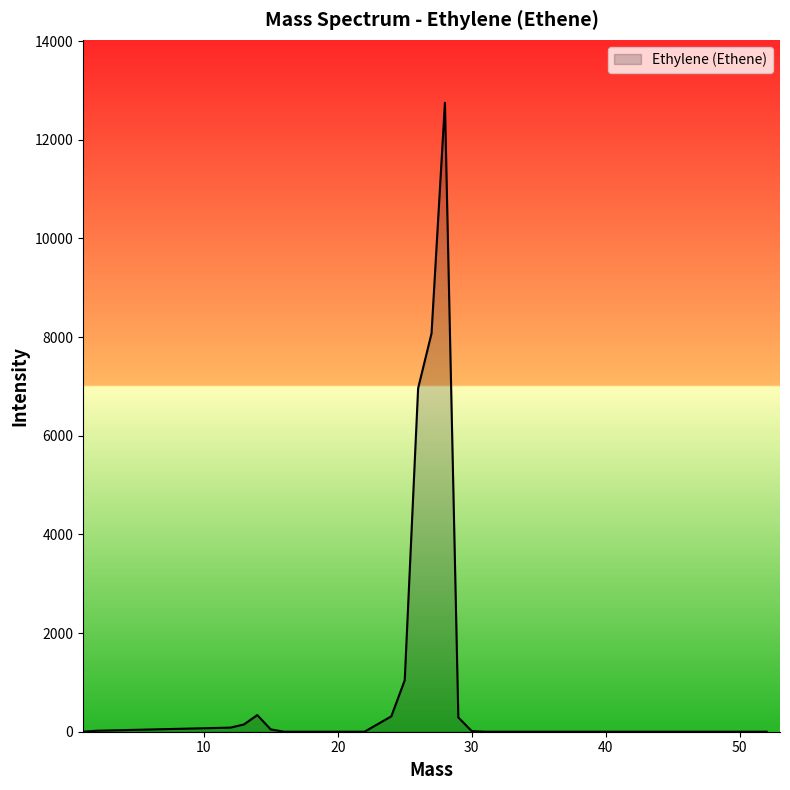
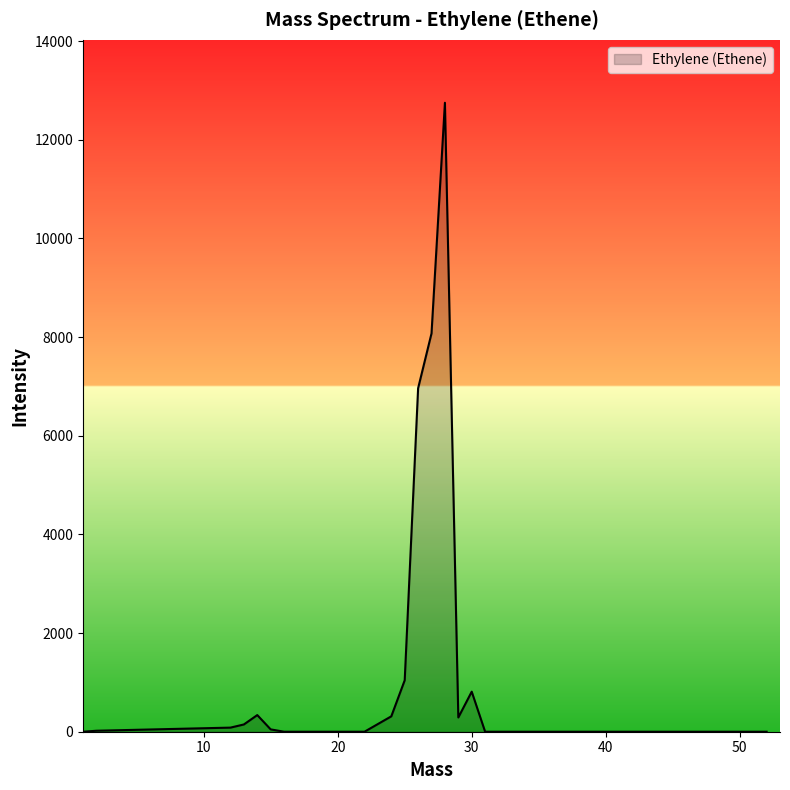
30: 0 -> 800
